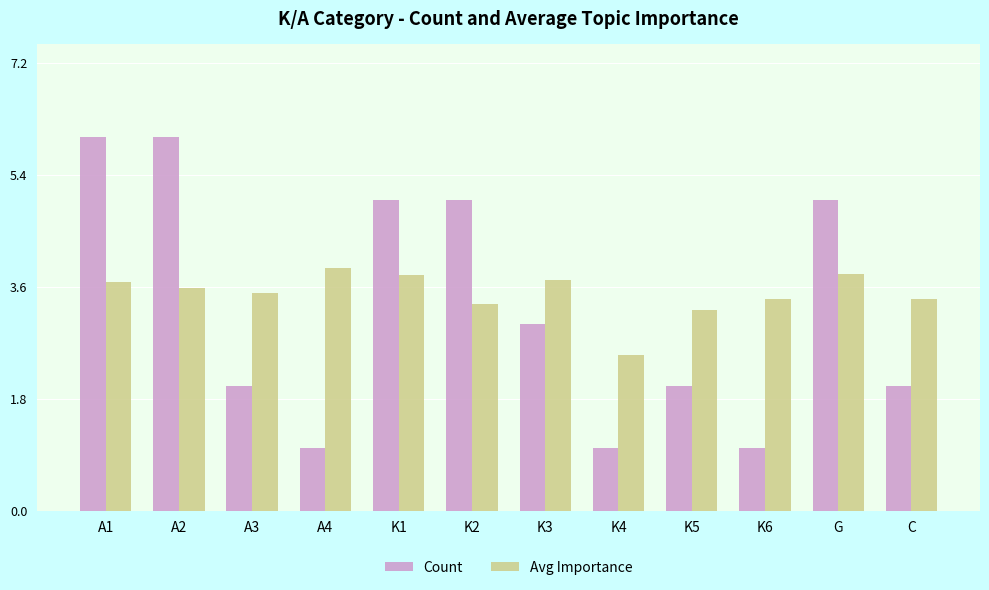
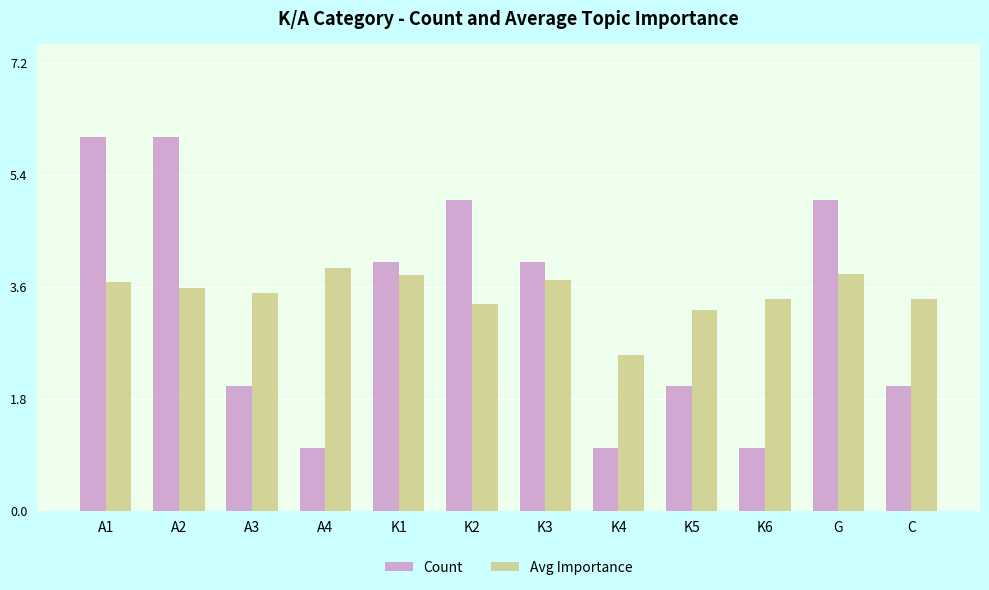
Count, K1: 5 -> 4
Count, K3: 3 -> 4
